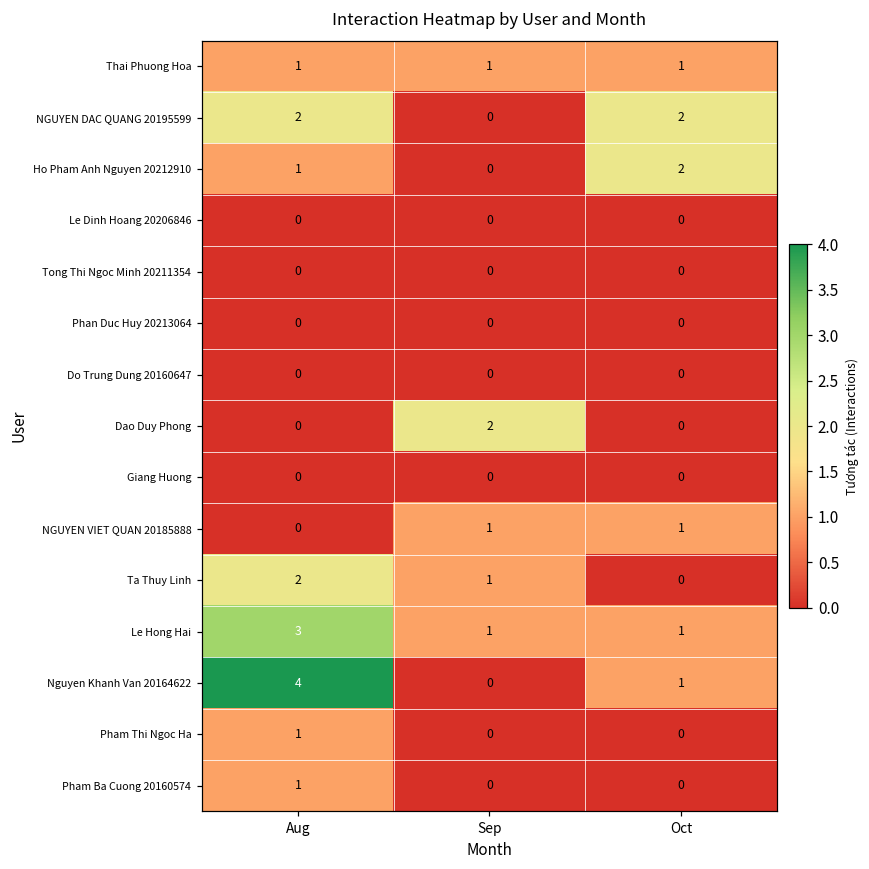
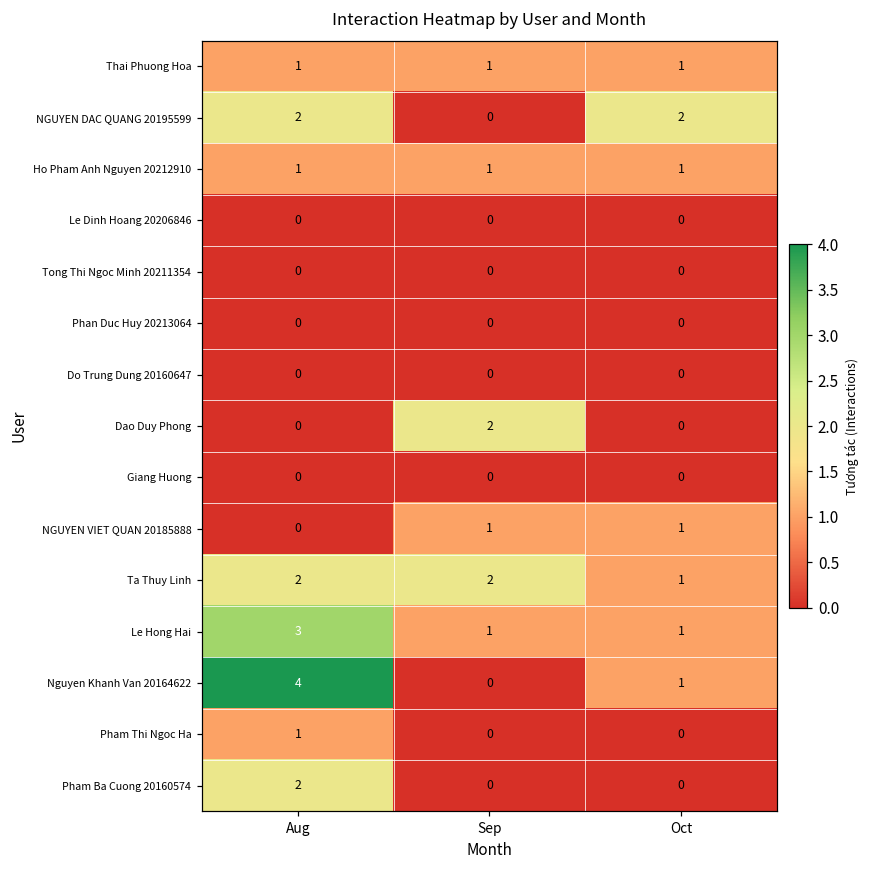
Ho Pham Anh Nguyen 20212910, Sep: 0 -> 1
Ho Pham Anh Nguyen 20212910, Oct: 2 -> 1
Ta Thuy Linh, Sep: 1 -> 2
Ta Thuy Linh, Oct: 0 -> 1
Pham Ba Cuong 20160574, Aug: 1 -> 2
